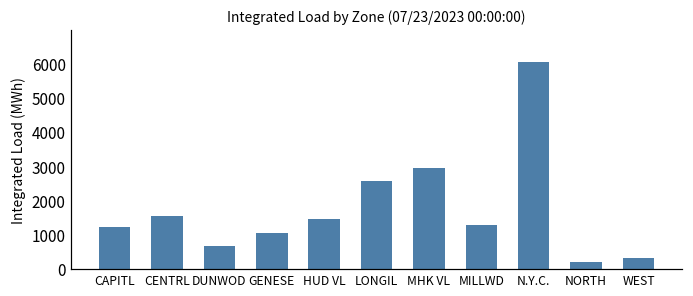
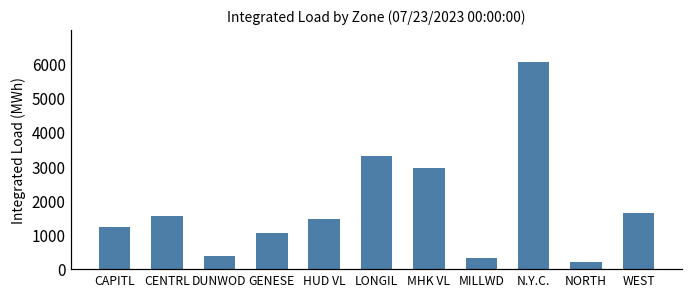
DUNWOD: 700 -> 400
LONGIL: 2600 -> 3300
MILLWD: 1300 -> 300
WEST: 300 -> 1600
